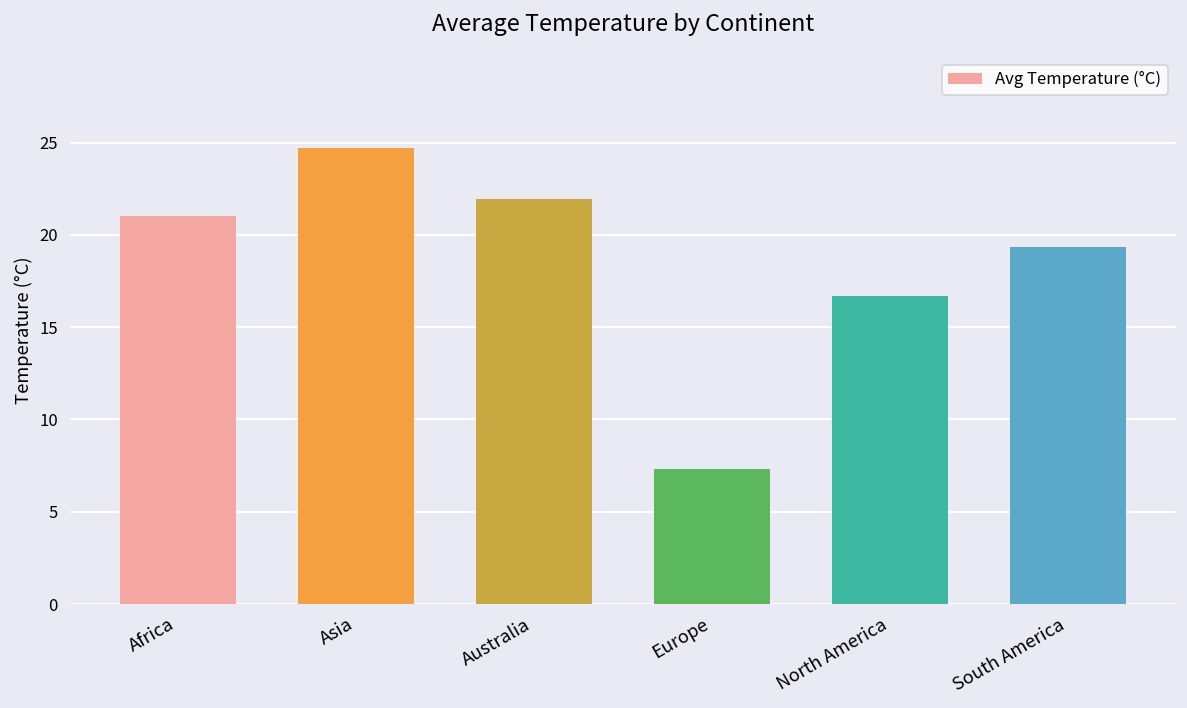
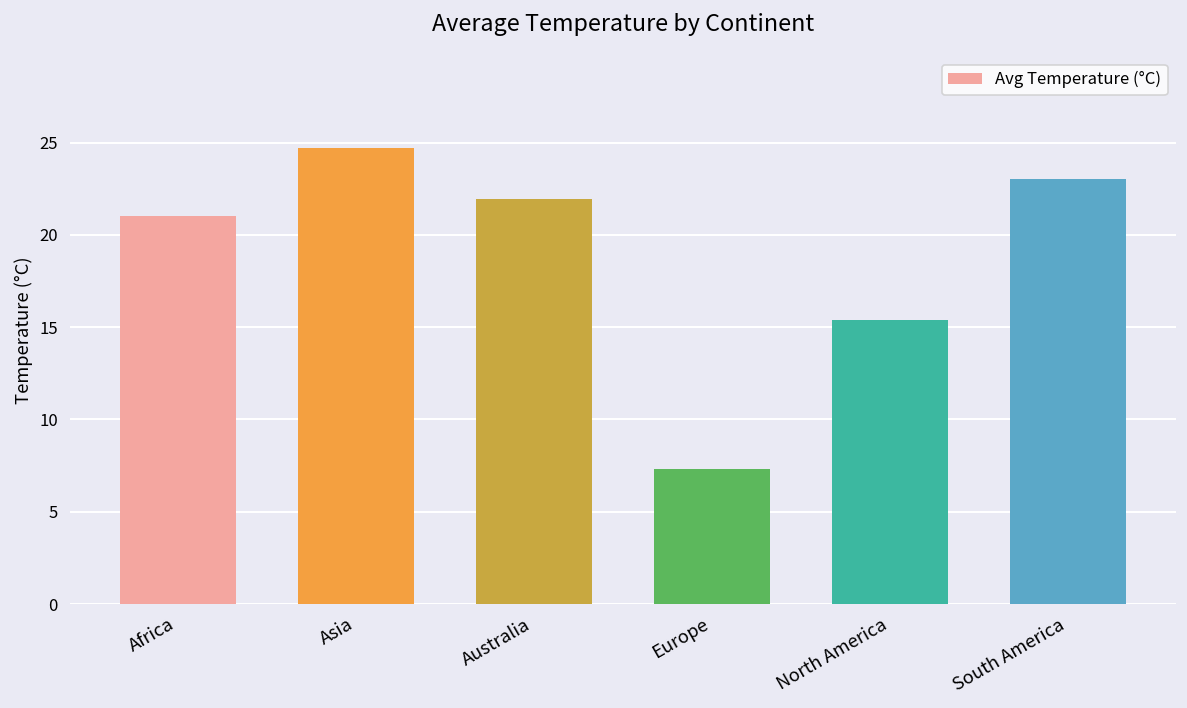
North America: 16.7 -> 15.4
South America: 19.4 -> 23.0
